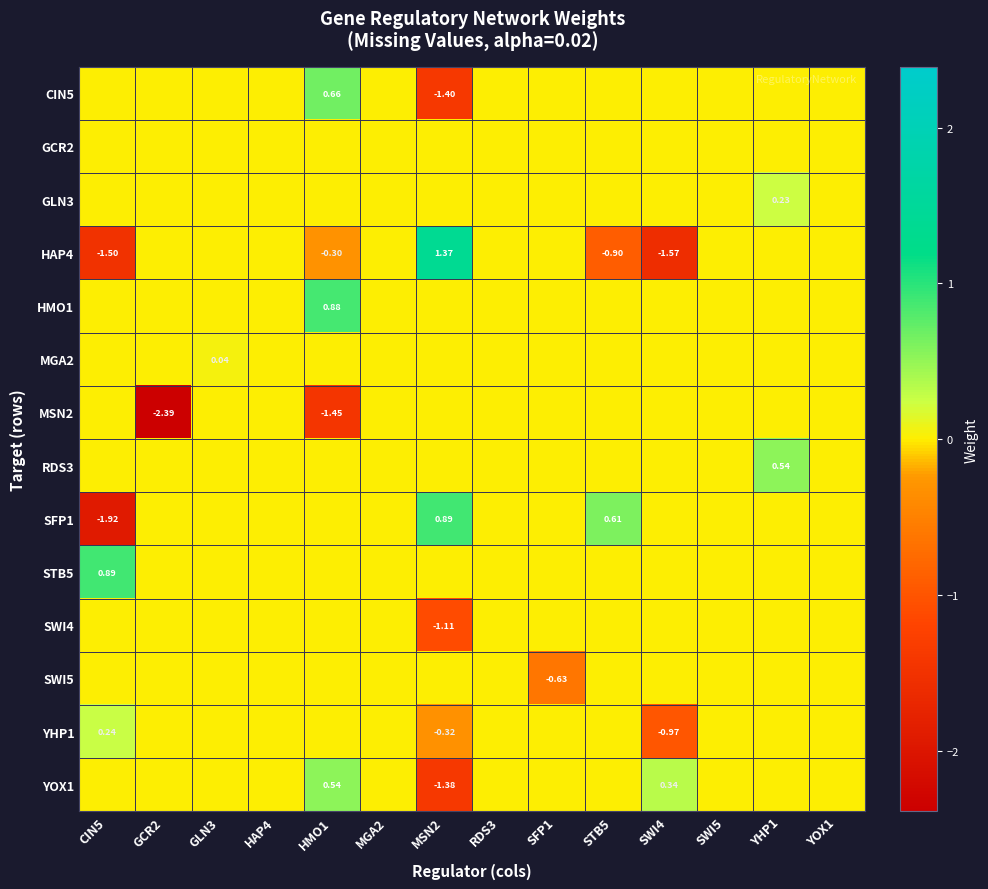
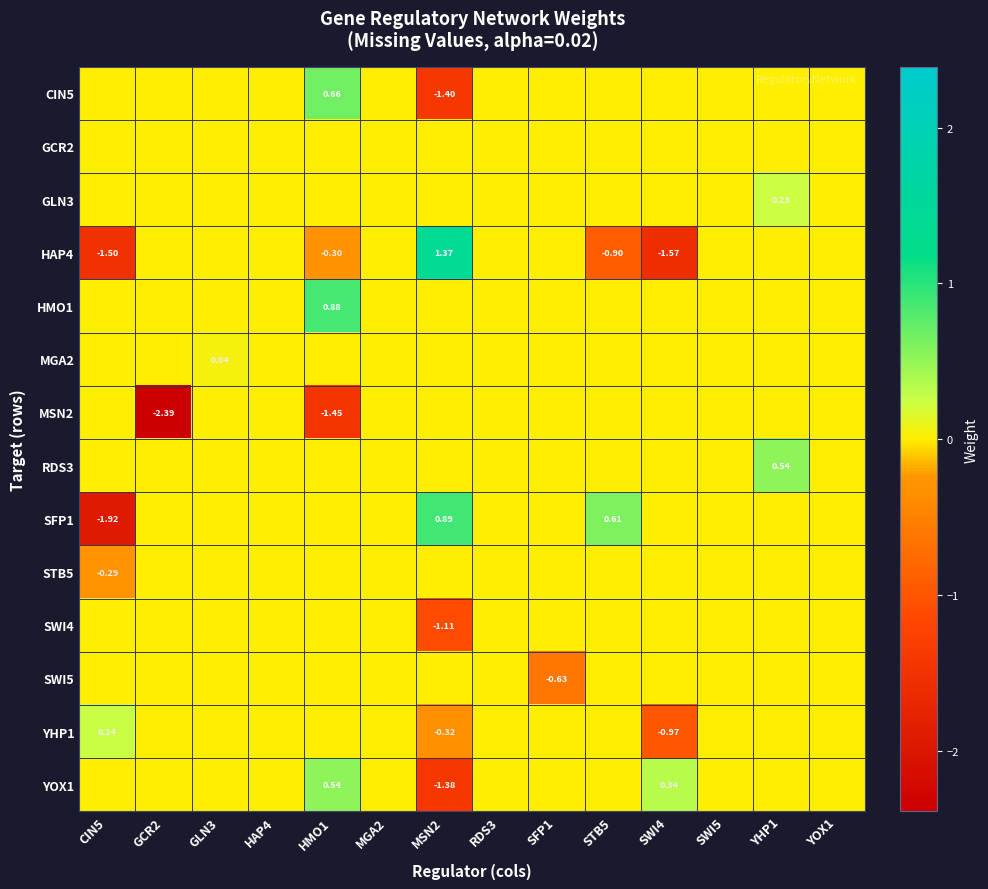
STB5, CIN5: 0.89 -> -0.29
